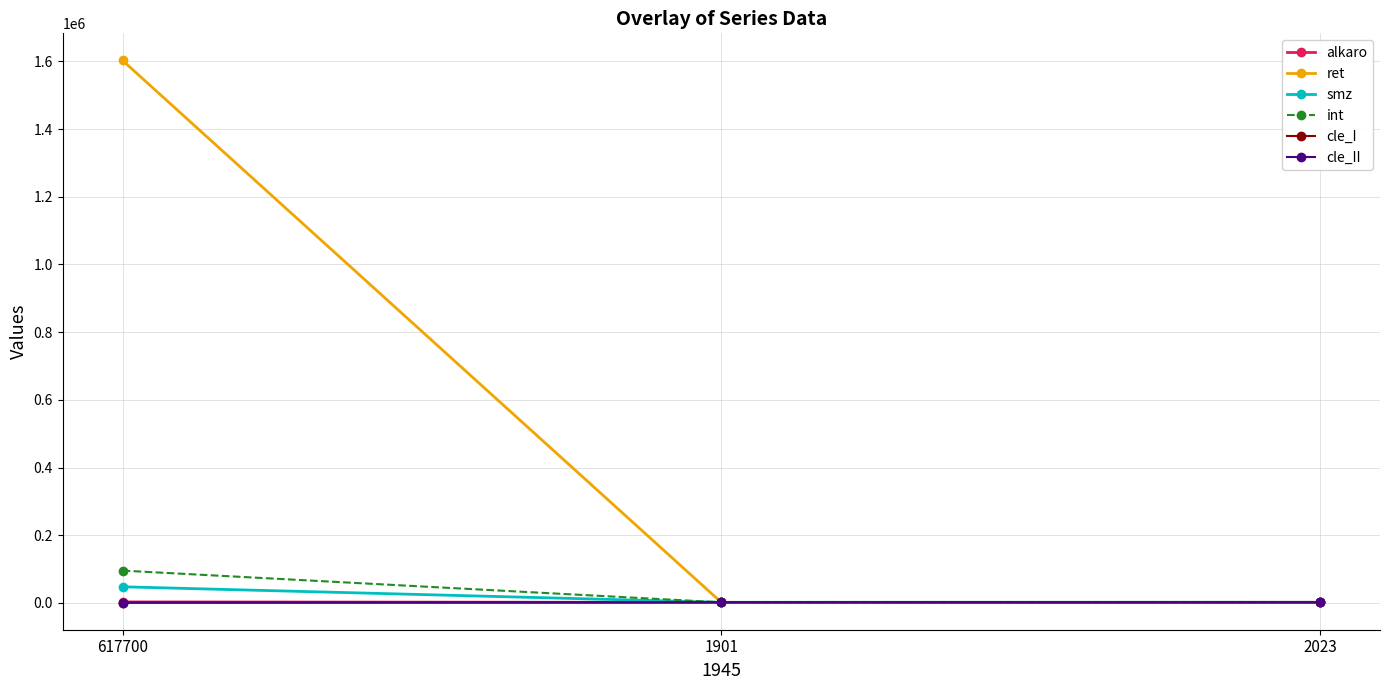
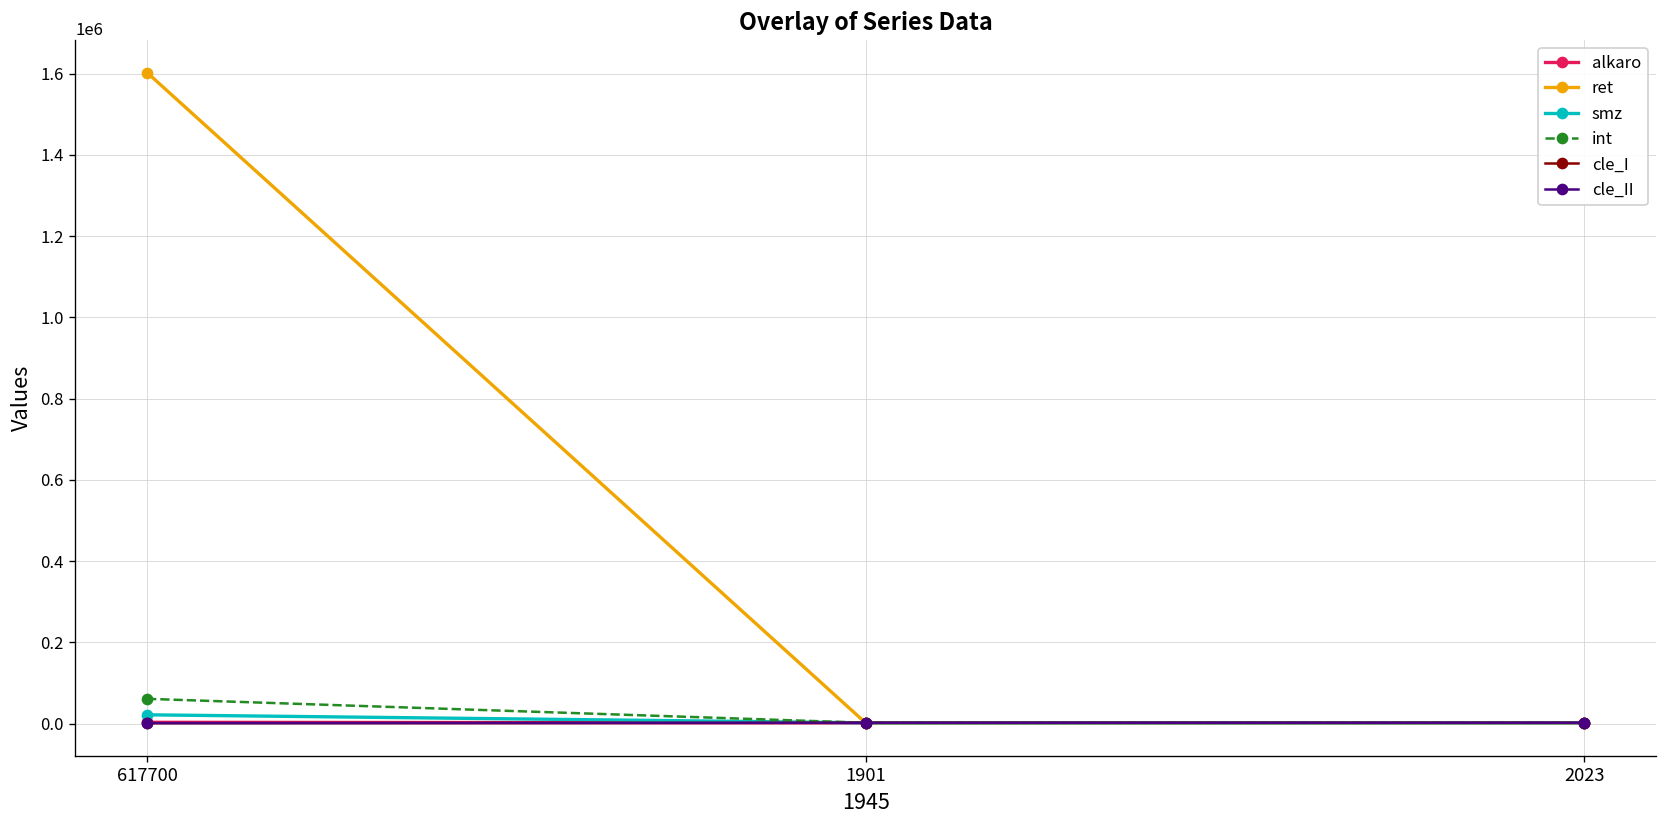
smz, 617700: 50000 -> 20000
int, 617700: 100000 -> 60000
